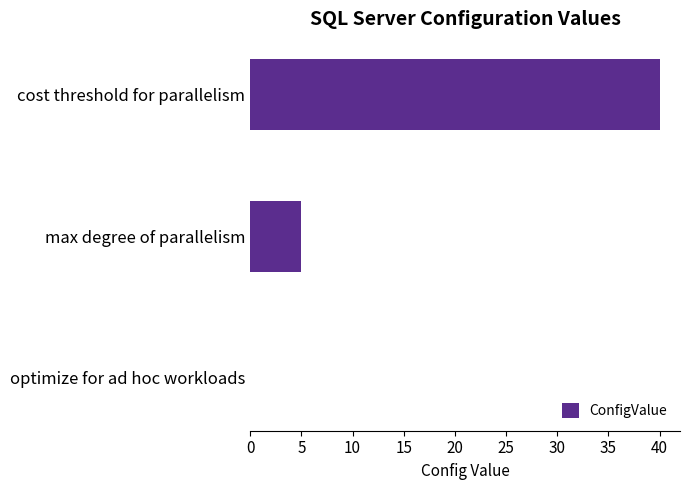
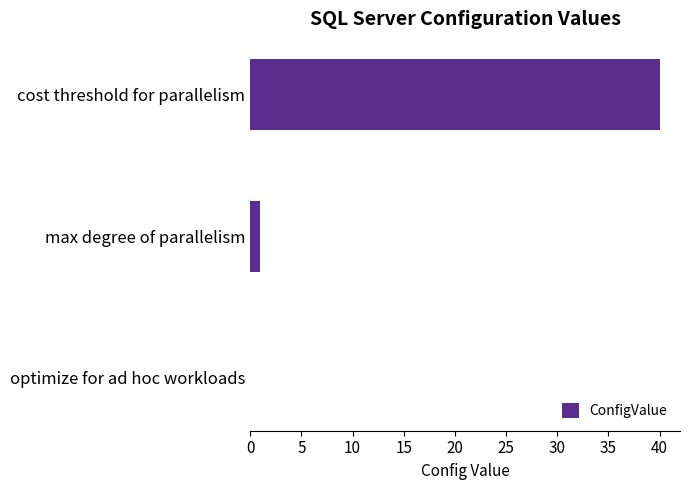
max degree of parallelism: 5 -> 1
